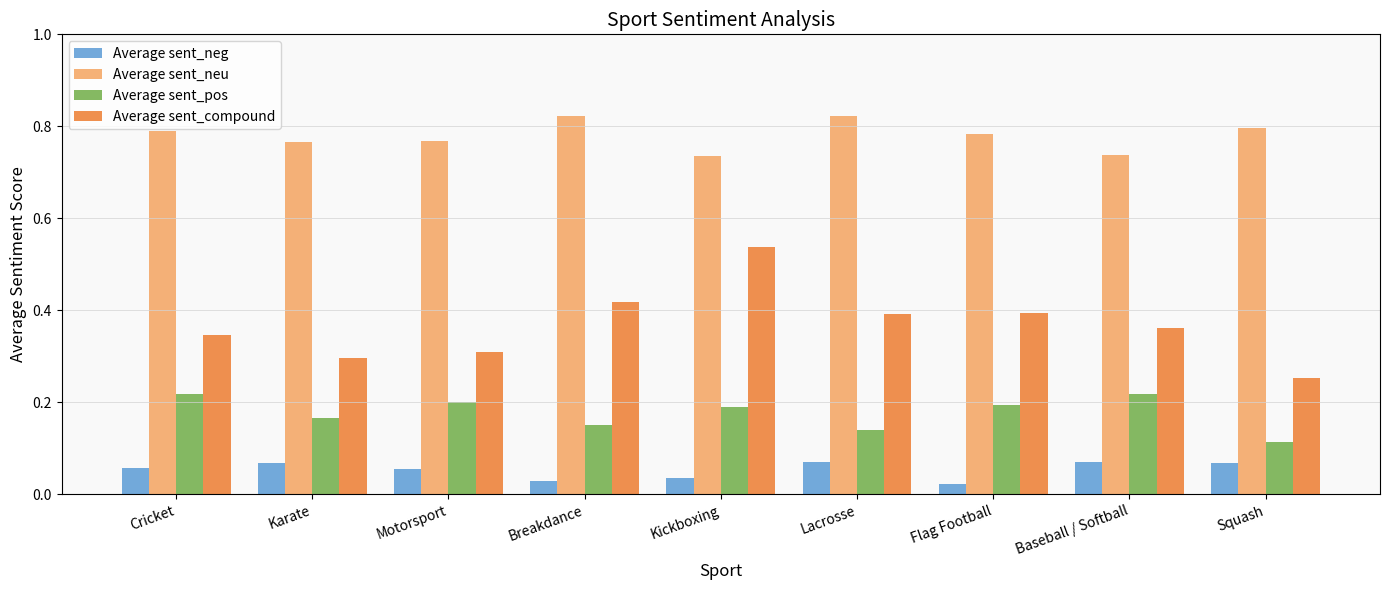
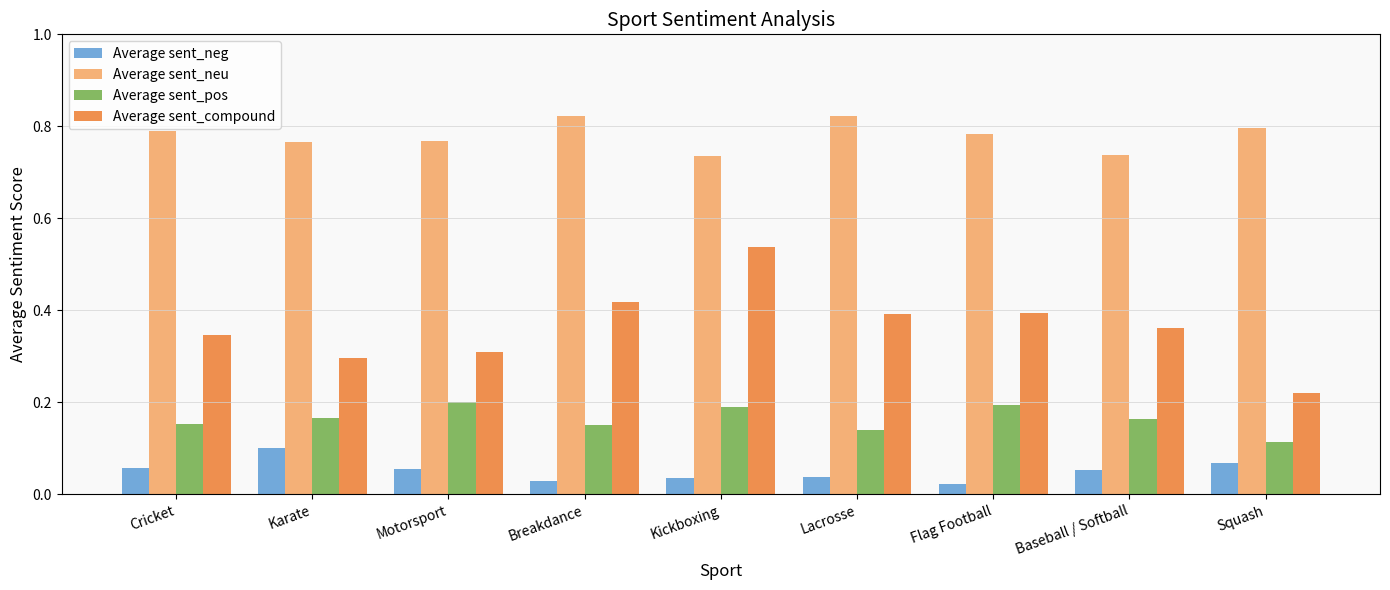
Average sent_pos, Cricket: 0.22 -> 0.15
Average sent_neg, Karate: 0.07 -> 0.10
Average sent_neg, Lacrosse: 0.07 -> 0.04
Average sent_neg, Baseball / Softball: 0.07 -> 0.05
Average sent_pos, Baseball / Softball: 0.22 -> 0.16
Average sent_compound, Squash: 0.25 -> 0.22
